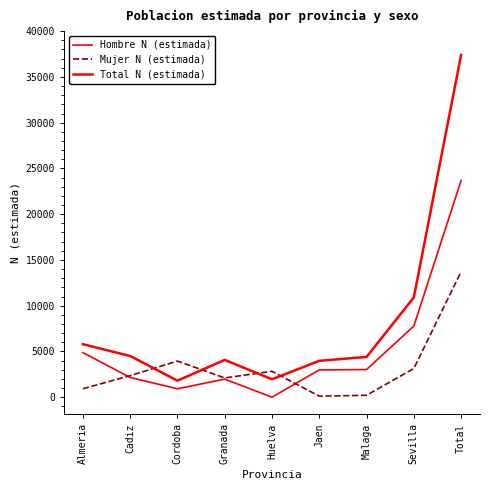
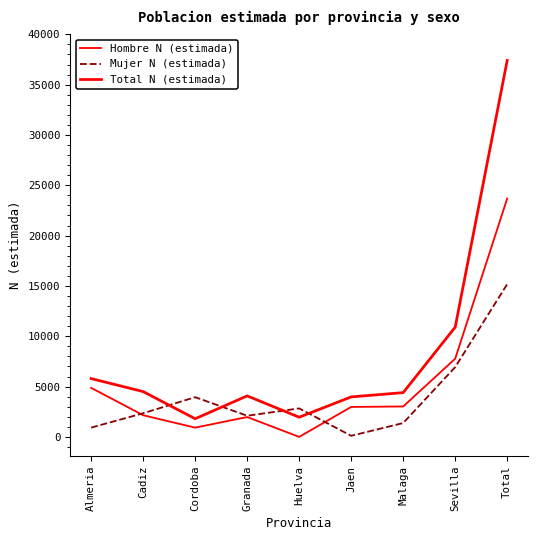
Mujer N (estimada), Malaga: 0 -> 1000
Mujer N (estimada), Sevilla: 3000 -> 7000
Mujer N (estimada), Total: 14000 -> 15000
